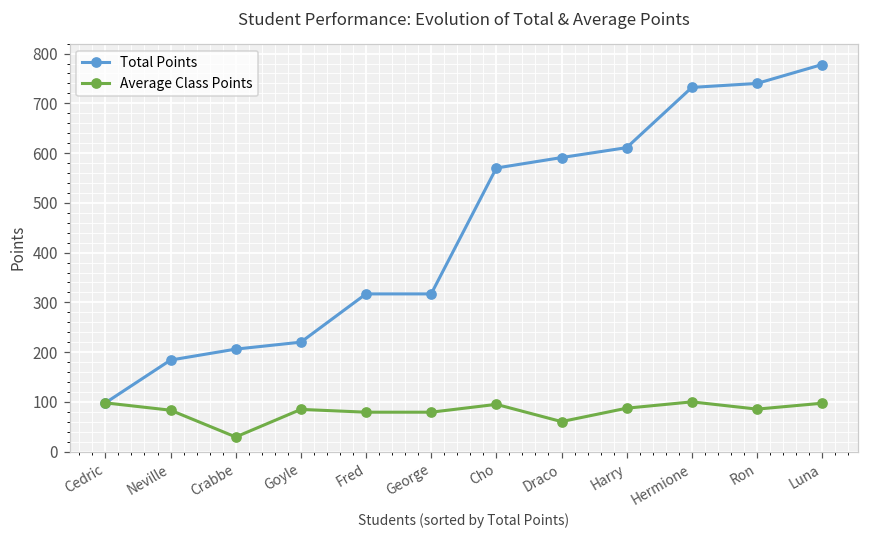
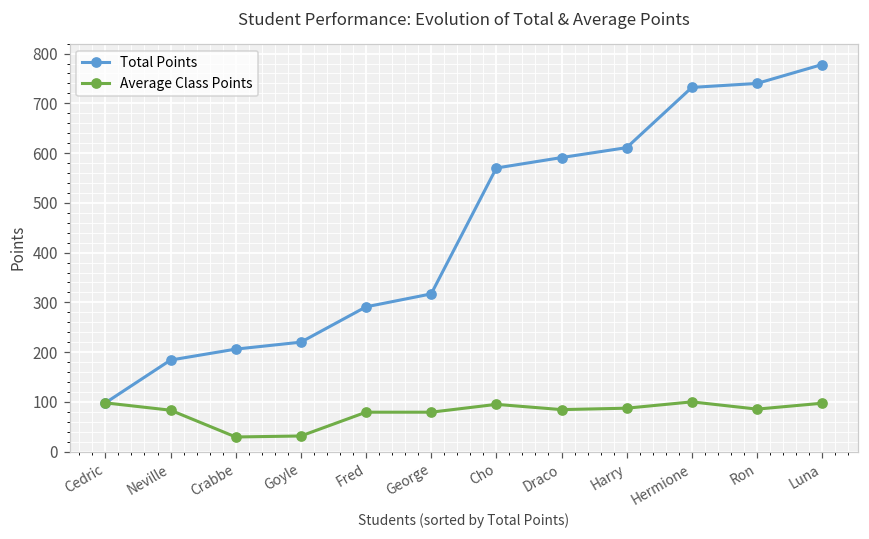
Average Class Points, Goyle: 80 -> 30
Total Points, Fred: 320 -> 290
Average Class Points, Draco: 60 -> 80
